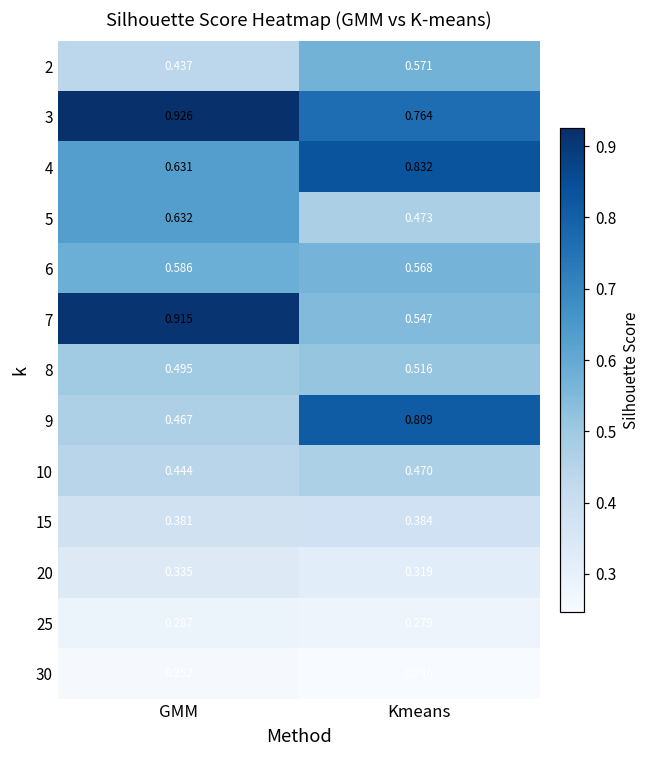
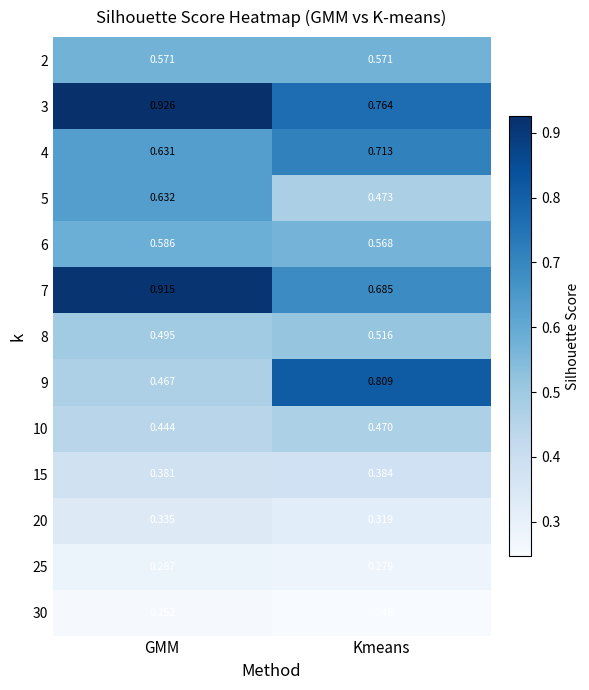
2, GMM: 0.437 -> 0.571
4, Kmeans: 0.832 -> 0.713
7, Kmeans: 0.547 -> 0.685
